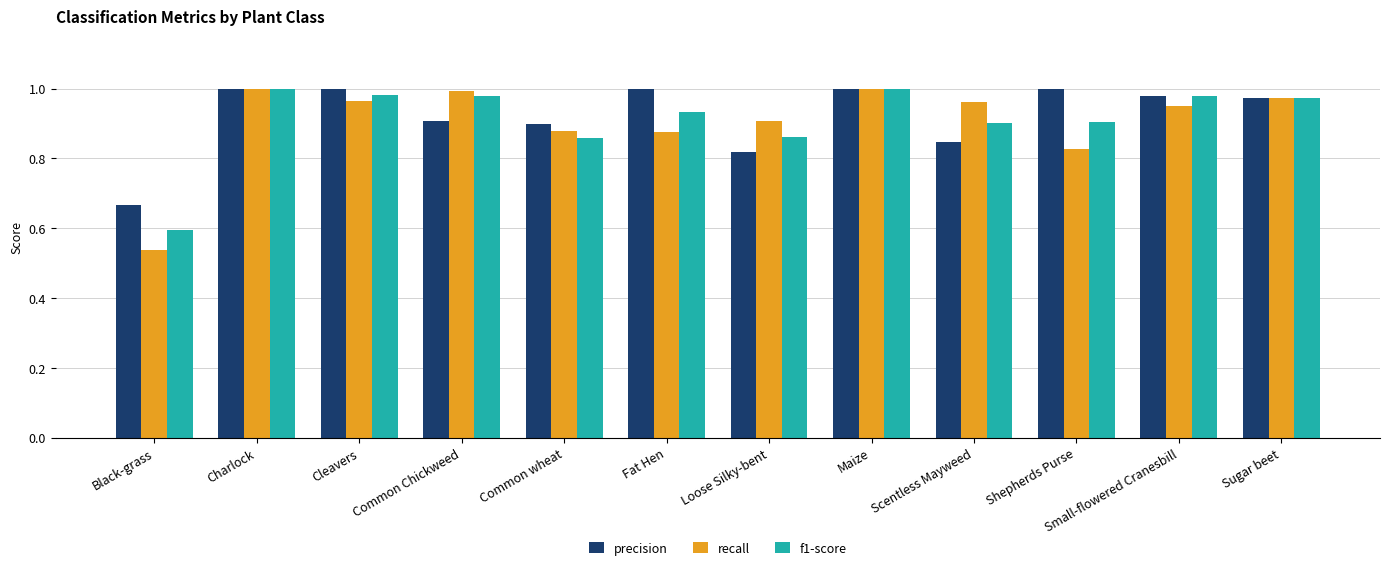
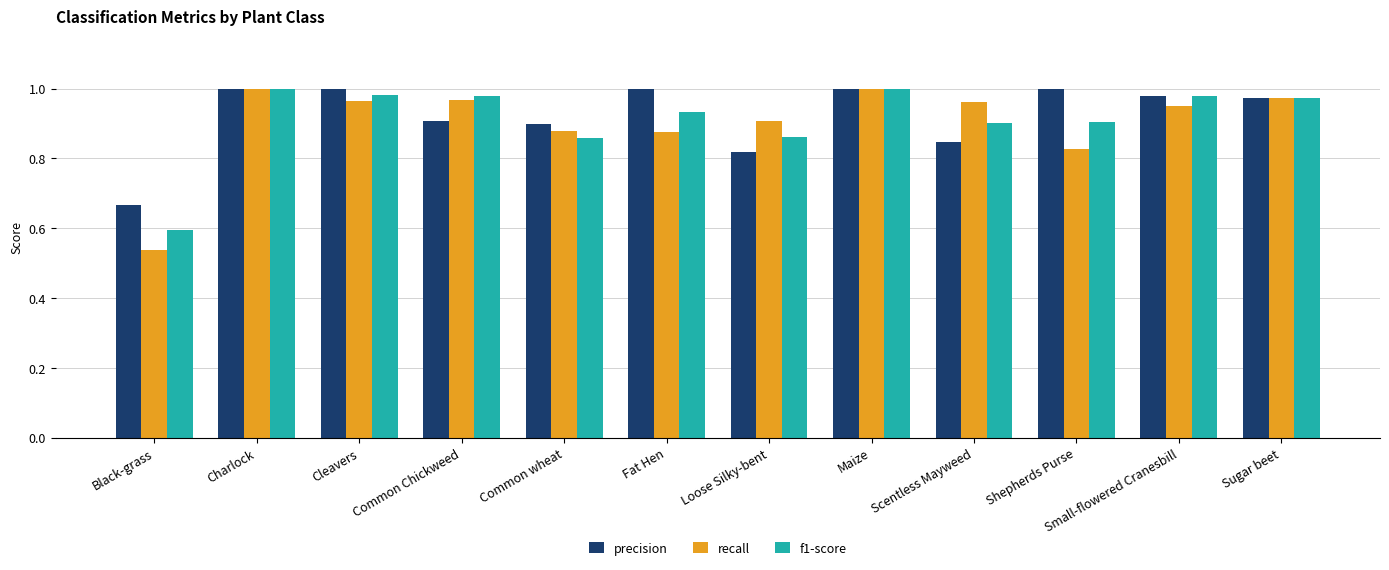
recall, Common Chickweed: 0.99 -> 0.97
